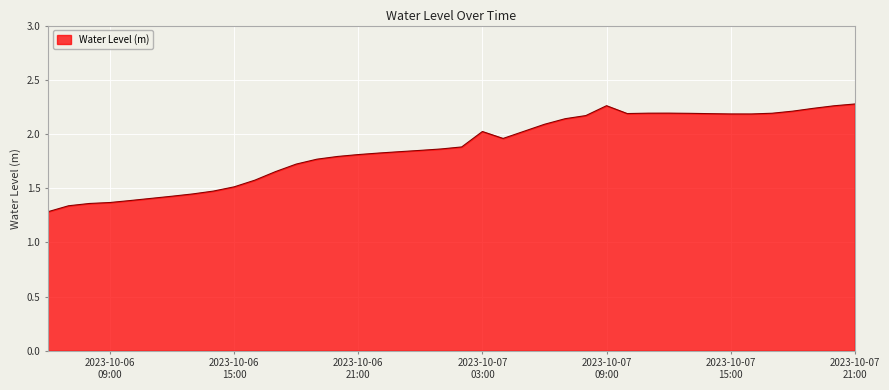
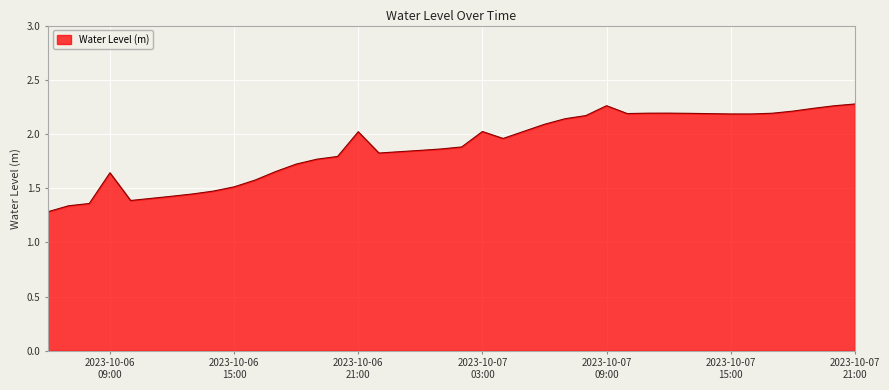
2023-10-06 09:00: 1.37 -> 1.64
2023-10-06 21:00: 1.81 -> 2.02
